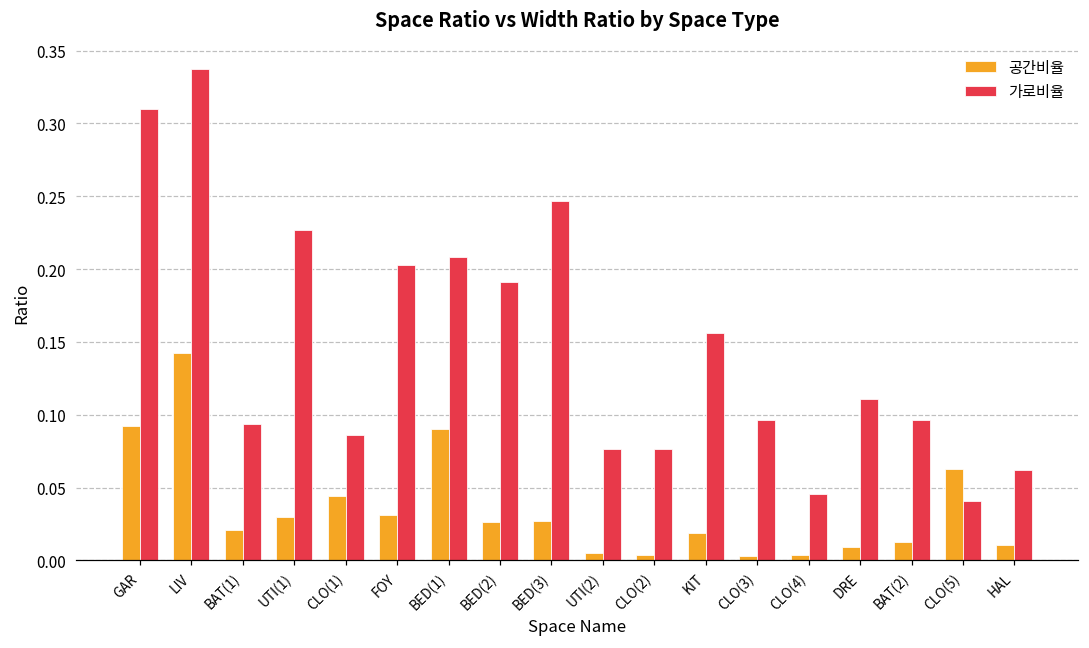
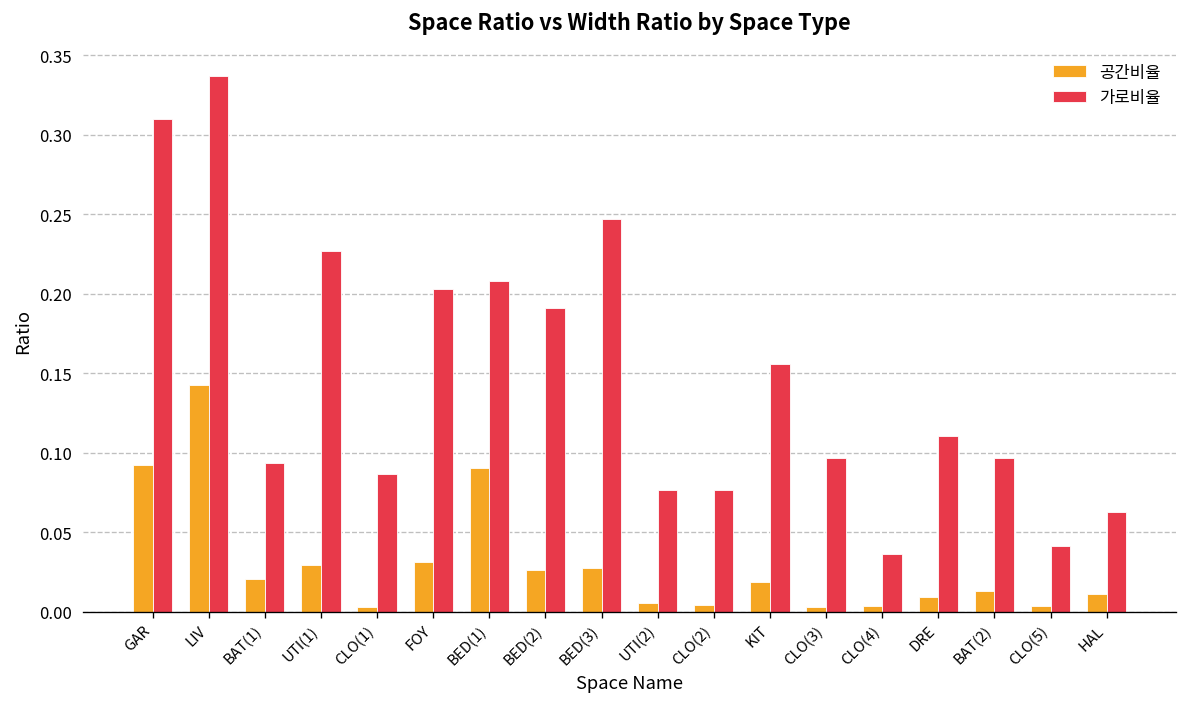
공간비율, CLO(1): 0.044 -> 0.003
가로비율, CLO(4): 0.045 -> 0.036
공간비율, CLO(5): 0.063 -> 0.003
